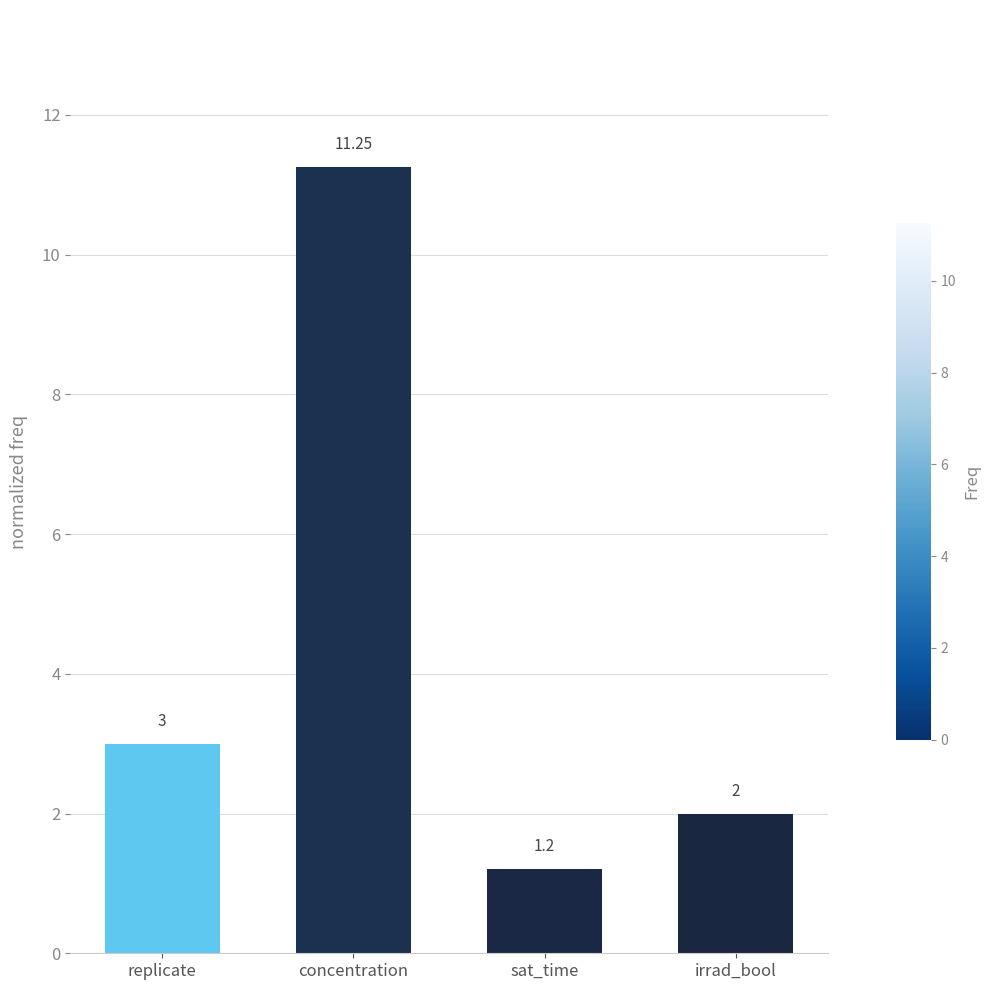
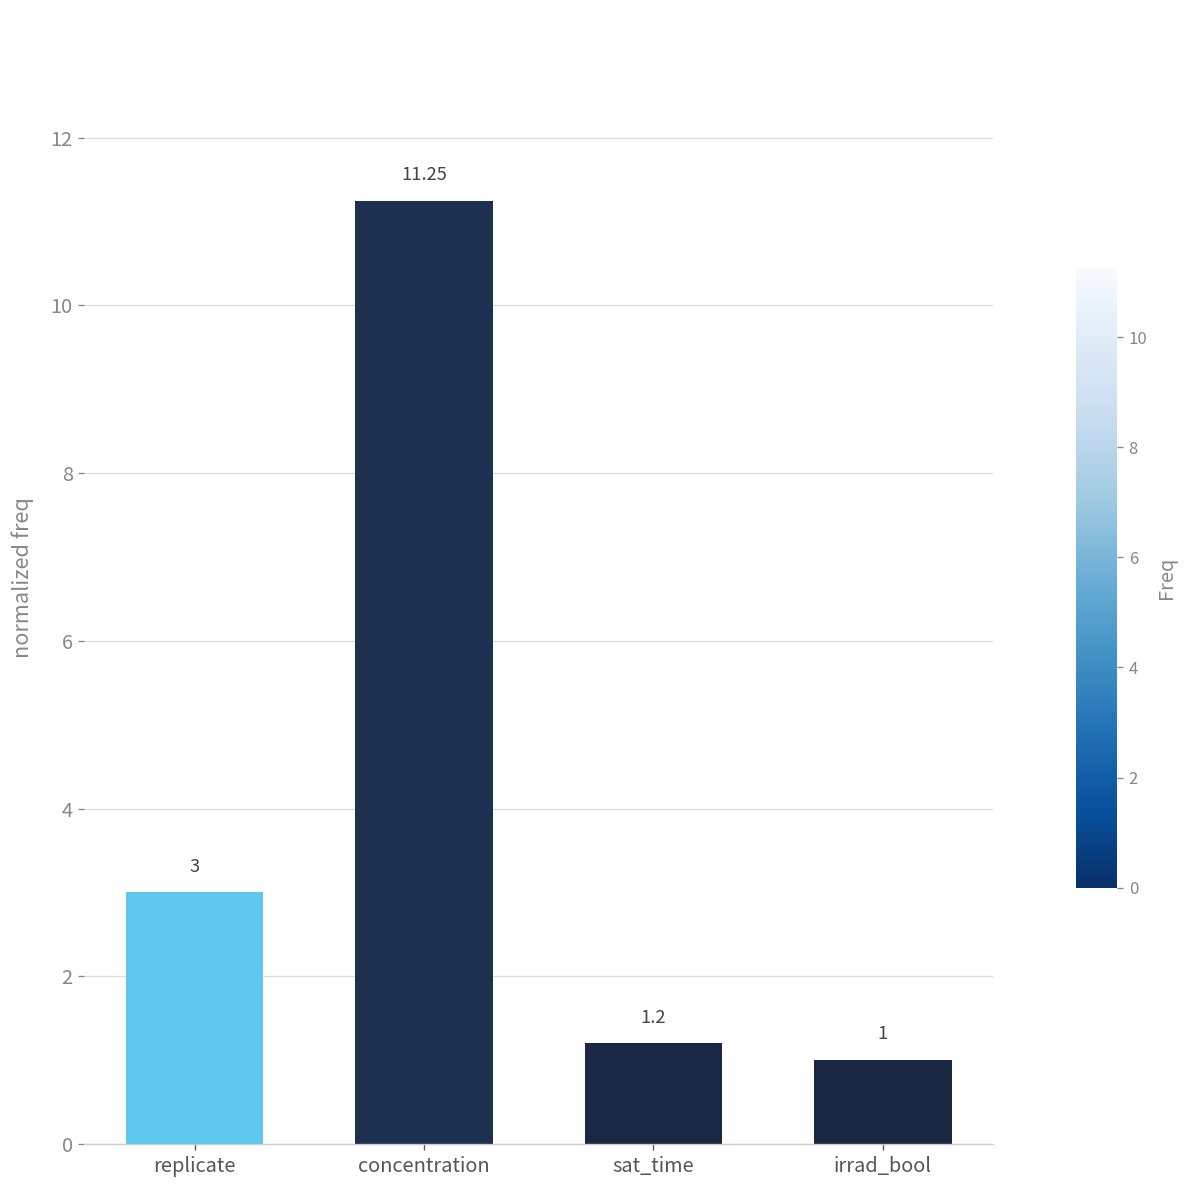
irrad_bool: 2 -> 1
